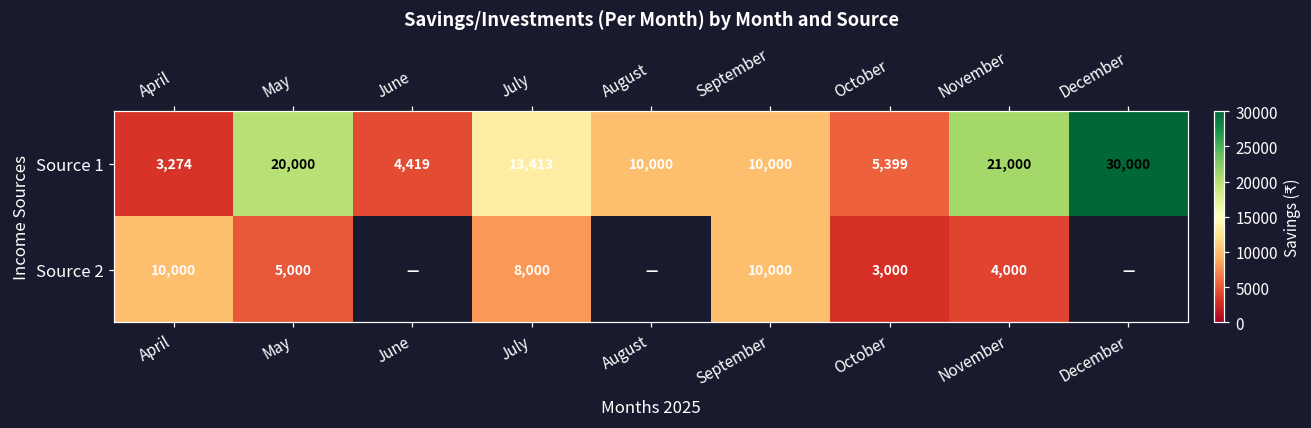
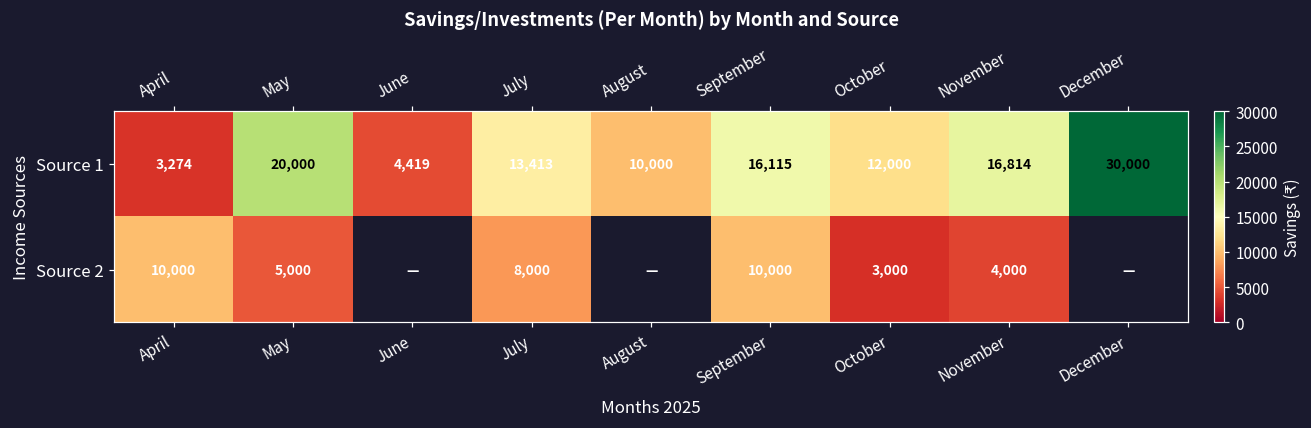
Source 1, September: 10,000 -> 16,115
Source 1, October: 5,399 -> 12,000
Source 1, November: 21,000 -> 16,814
